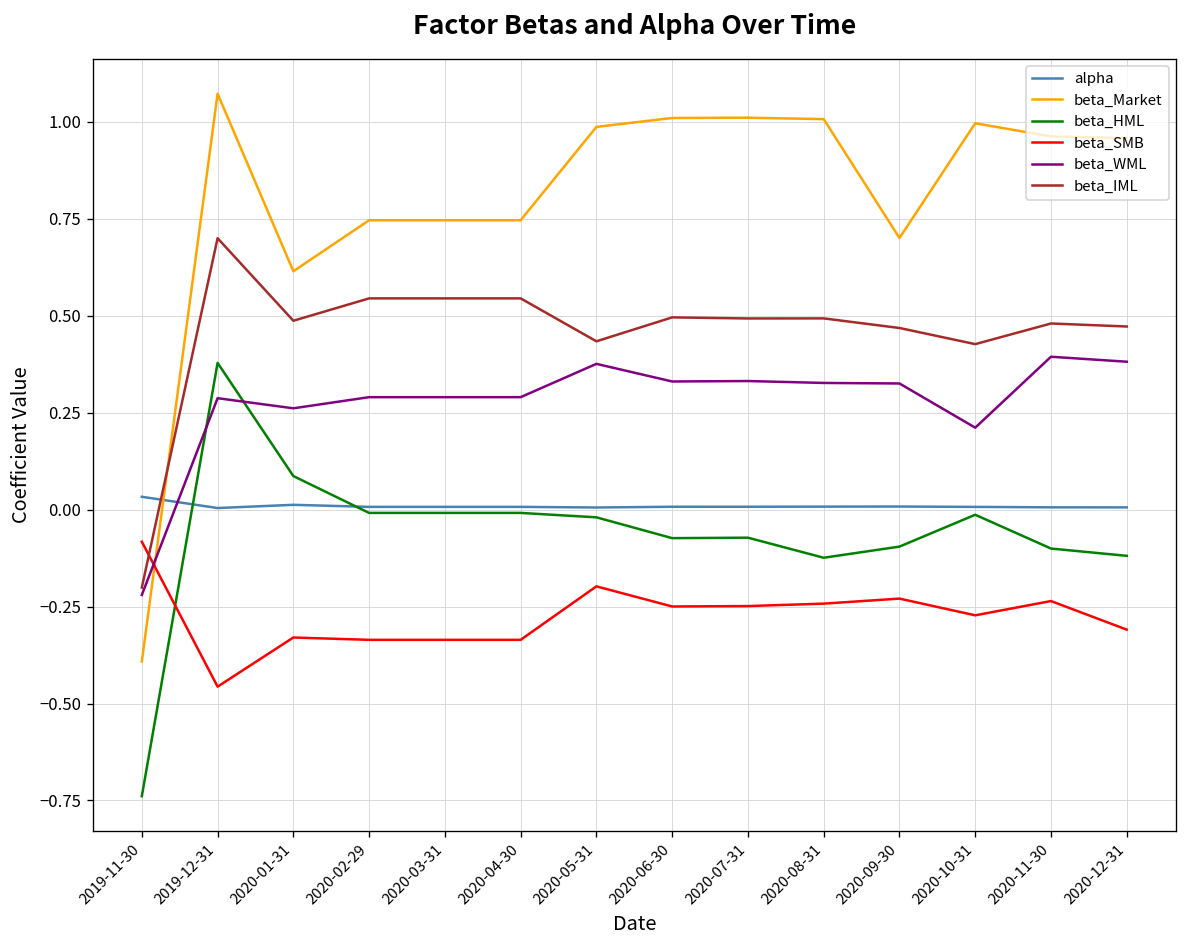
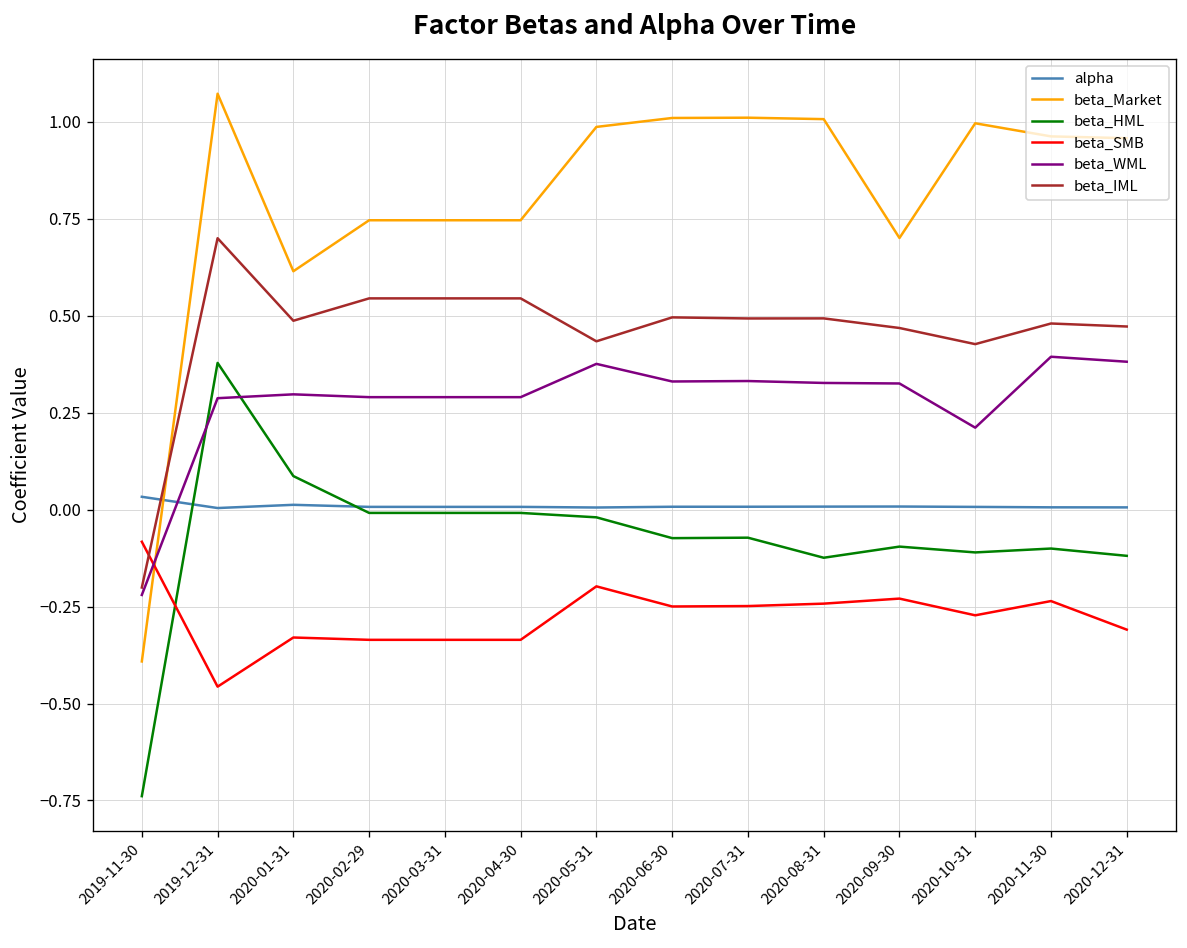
beta_WML, 2020-01-31: 0.26 -> 0.30
beta_HML, 2020-10-31: -0.01 -> -0.11
